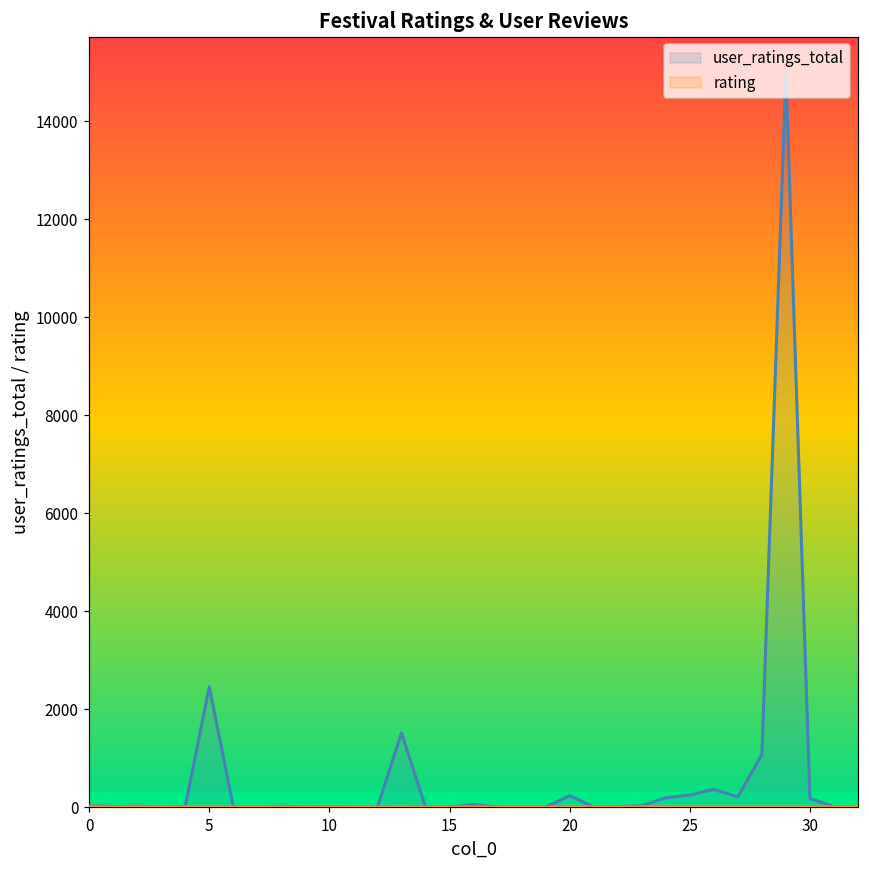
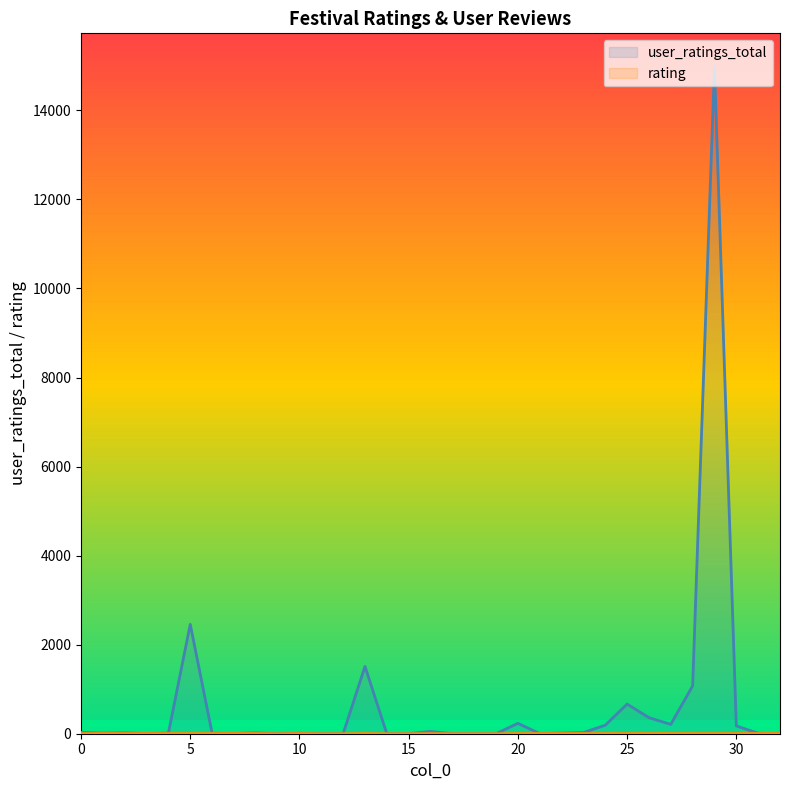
user_ratings_total, 25: 200 -> 700
